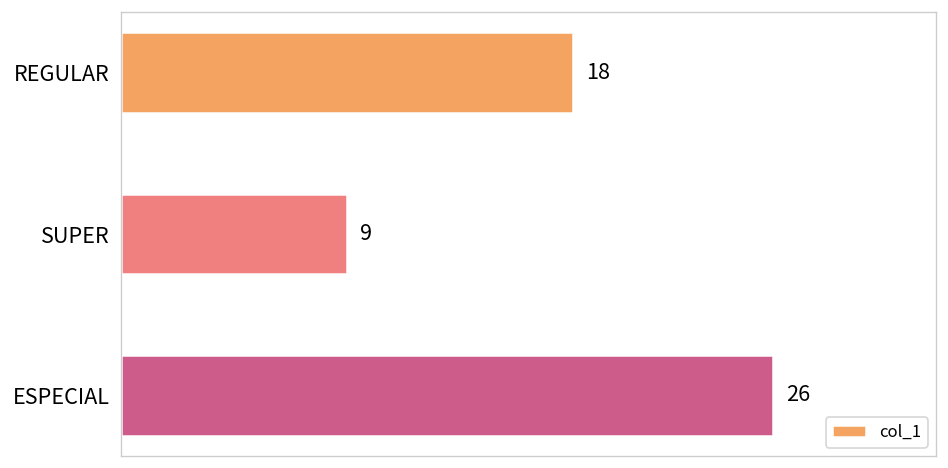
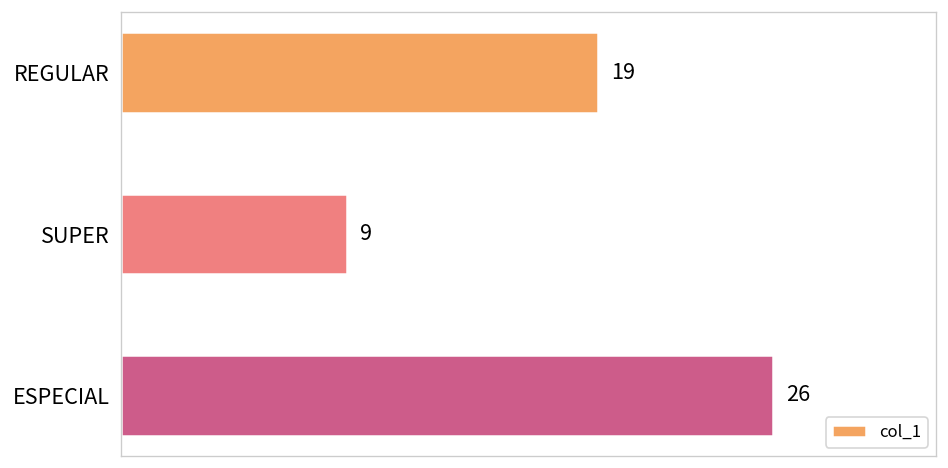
REGULAR: 18 -> 19
